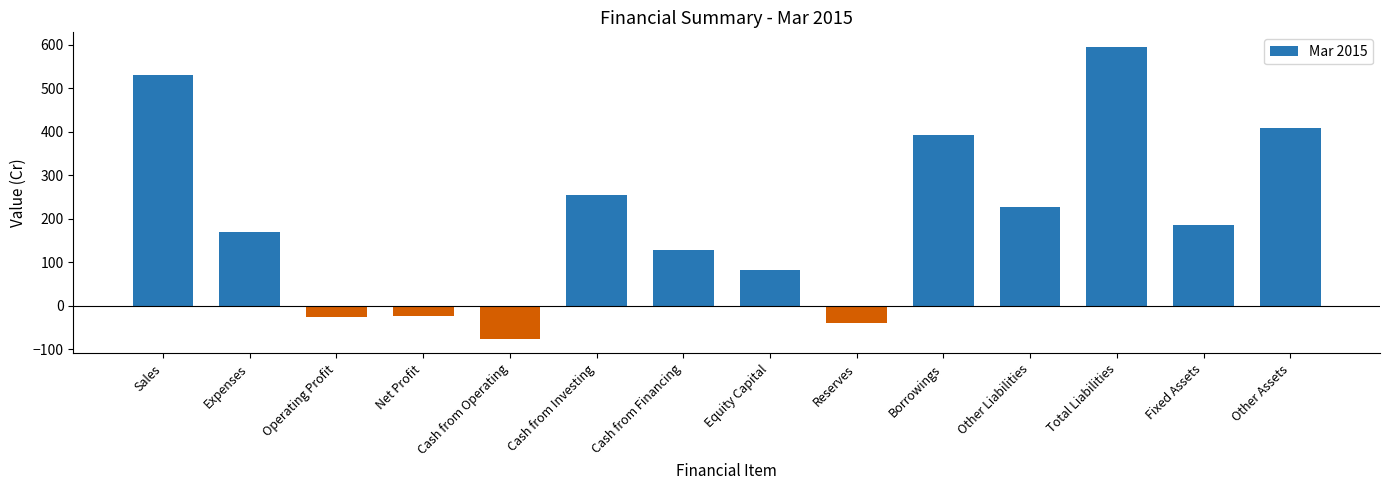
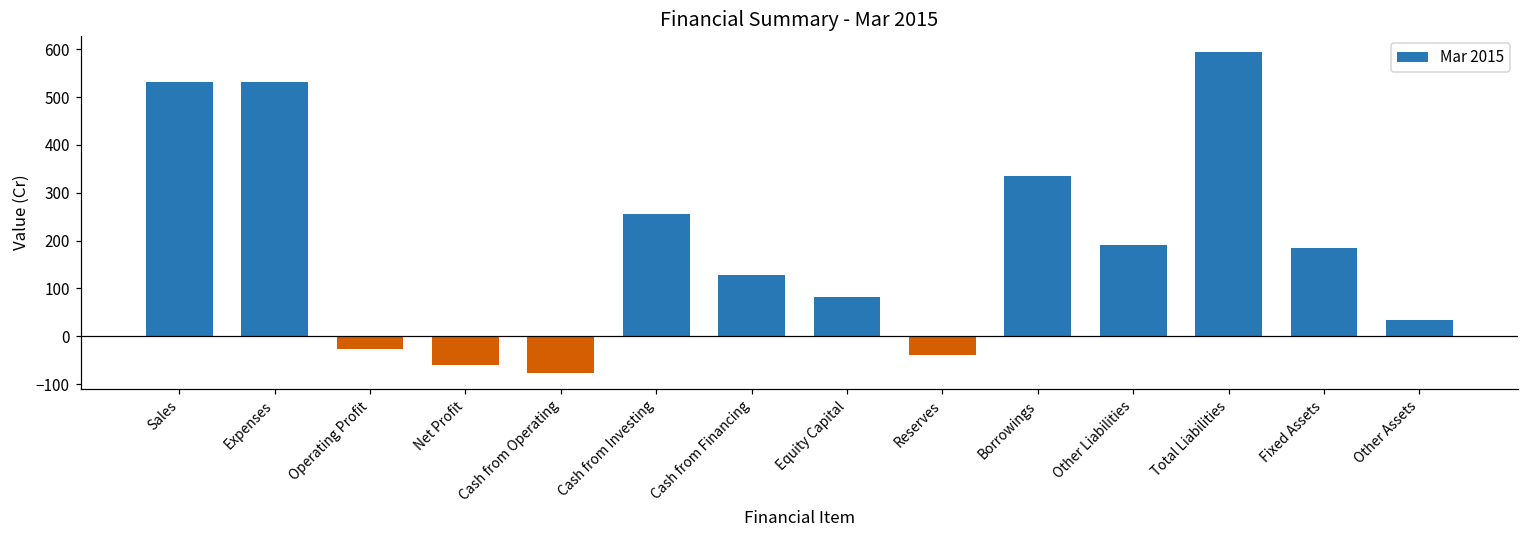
Expenses: 170 -> 530
Net Profit: -20 -> -60
Borrowings: 390 -> 340
Other Liabilities: 230 -> 190
Other Assets: 410 -> 30
